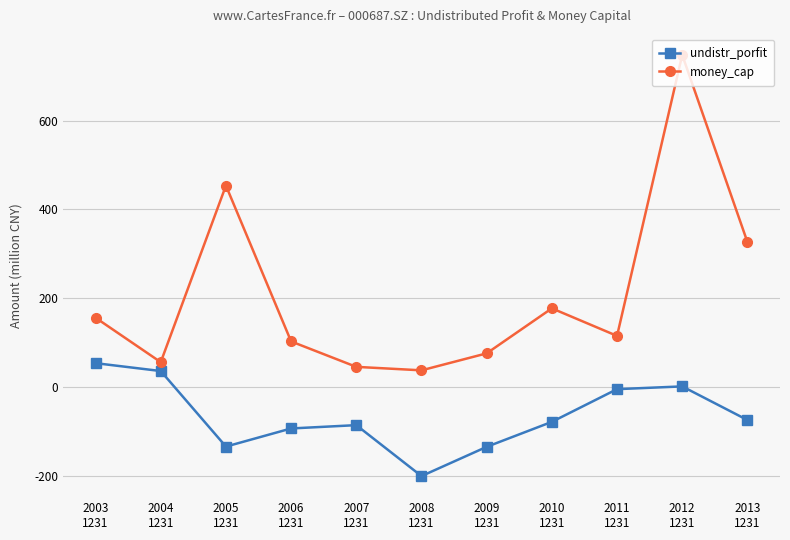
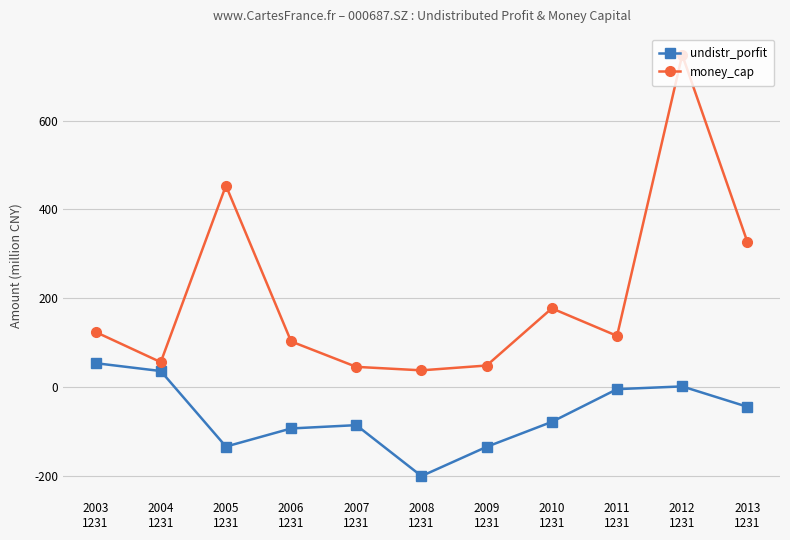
money_cap, 2003 1231: 160 -> 120
money_cap, 2009 1231: 80 -> 50
undistr_porfit, 2013 1231: -70 -> -40
